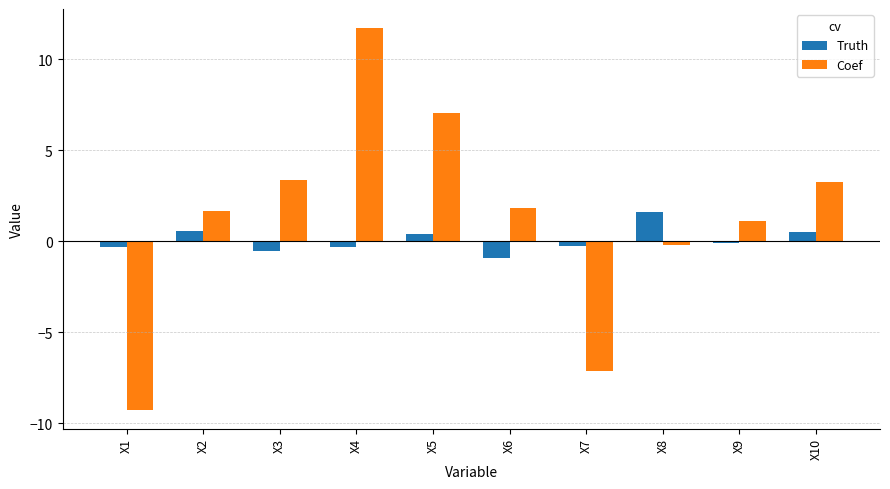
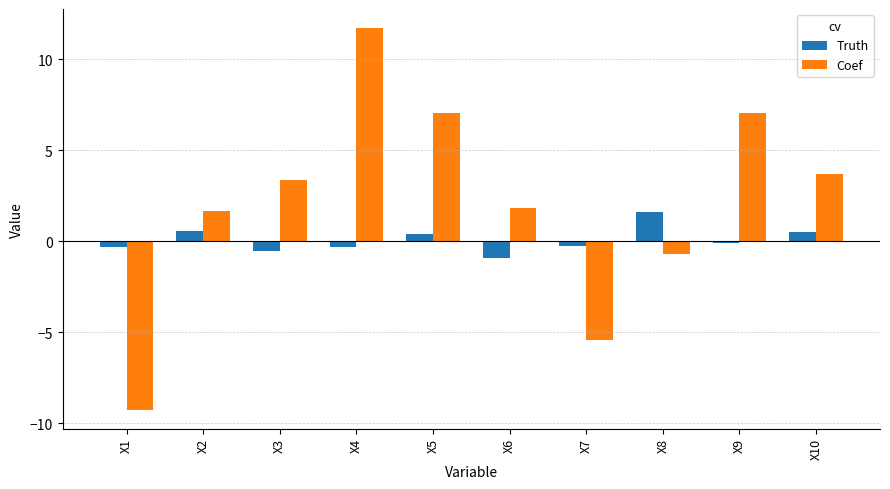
Coef, X7: -7.1 -> -5.4
Coef, X8: -0.2 -> -0.7
Coef, X9: 1.1 -> 7.1
Coef, X10: 3.3 -> 3.7
